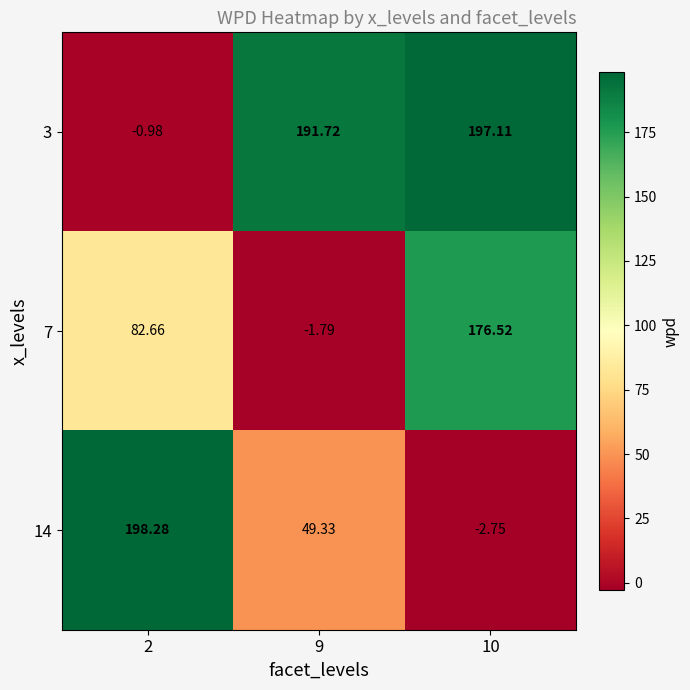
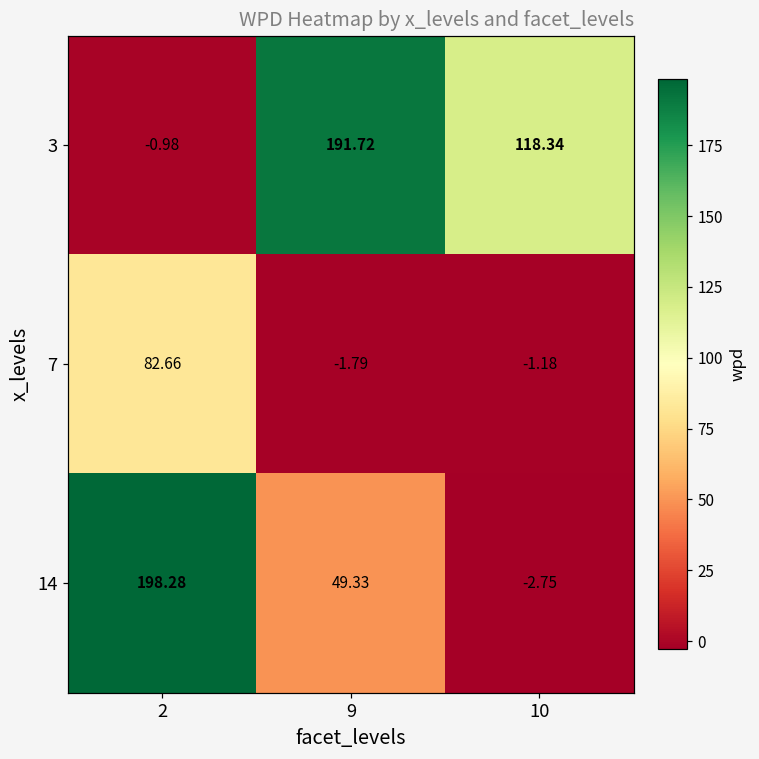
3, 10: 197.11 -> 118.34
7, 10: 176.52 -> -1.18
